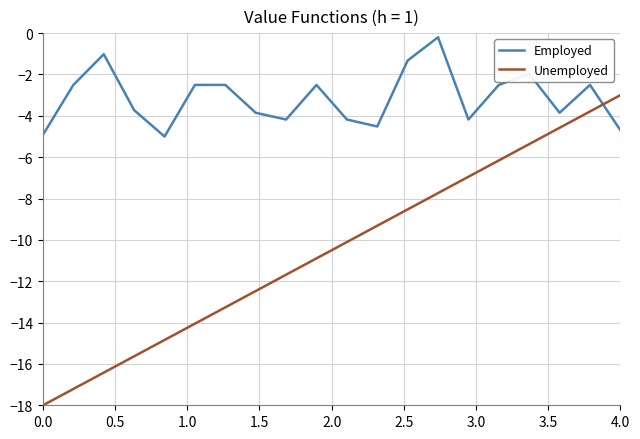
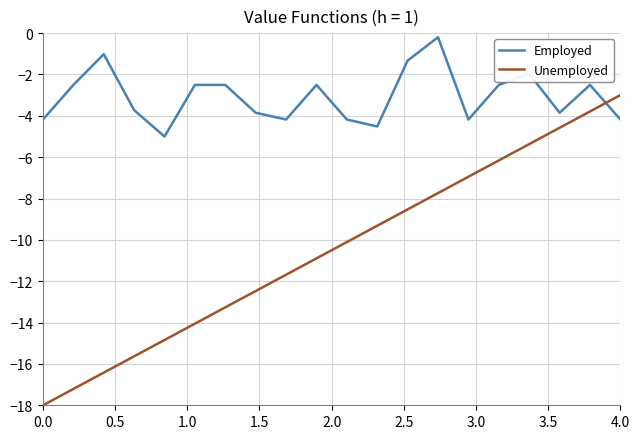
Employed, 0.0: -4.9 -> -4.2
Employed, 4.0: -4.7 -> -4.2
